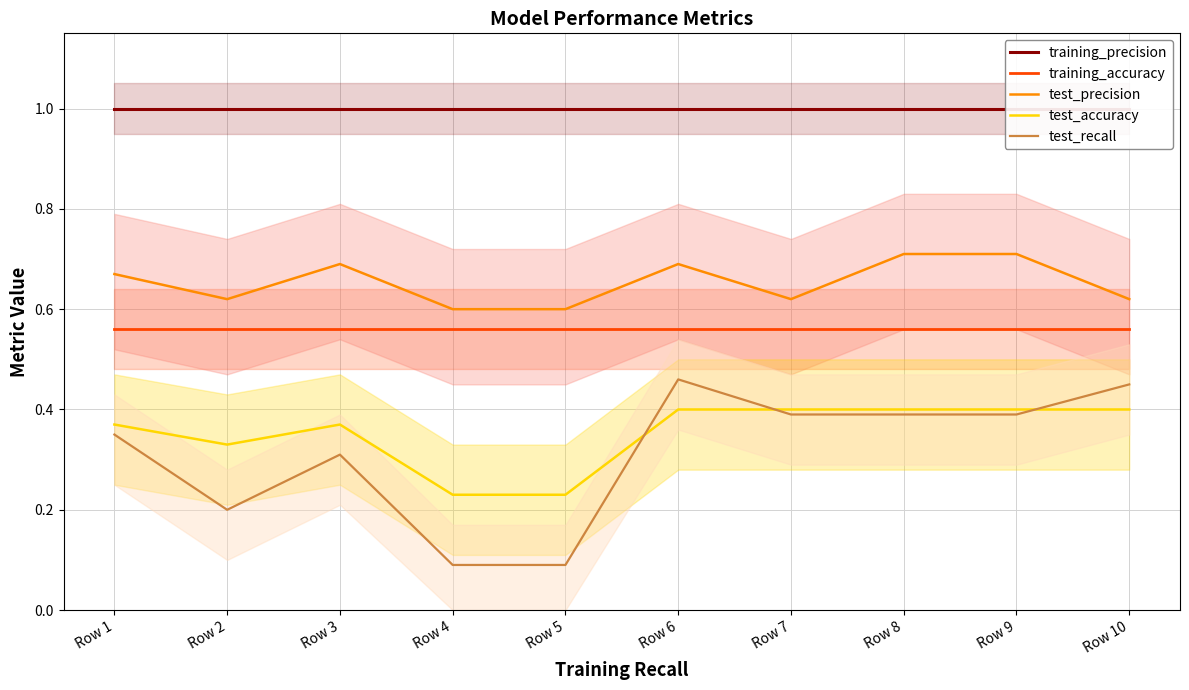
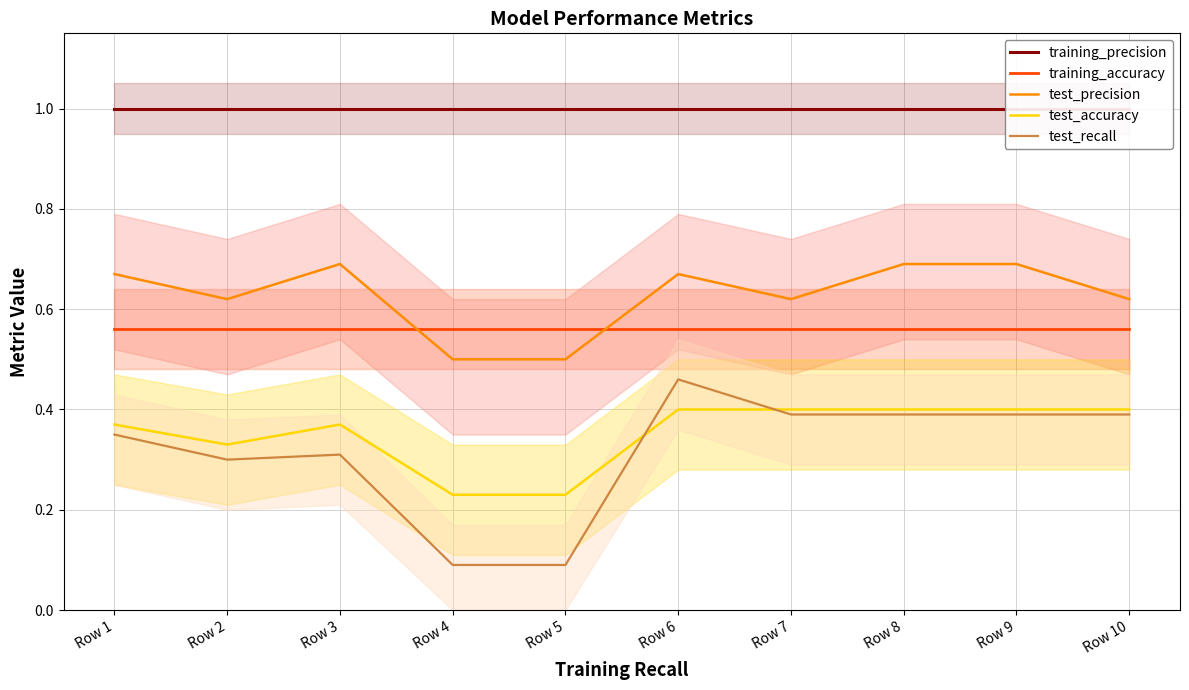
test_recall, Row 2: 0.2 -> 0.3
test_precision, Row 4: 0.6 -> 0.5
test_precision, Row 5: 0.6 -> 0.5
test_precision, Row 6: 0.69 -> 0.67
test_precision, Row 8: 0.71 -> 0.69
test_precision, Row 9: 0.71 -> 0.69
test_recall, Row 10: 0.45 -> 0.39
